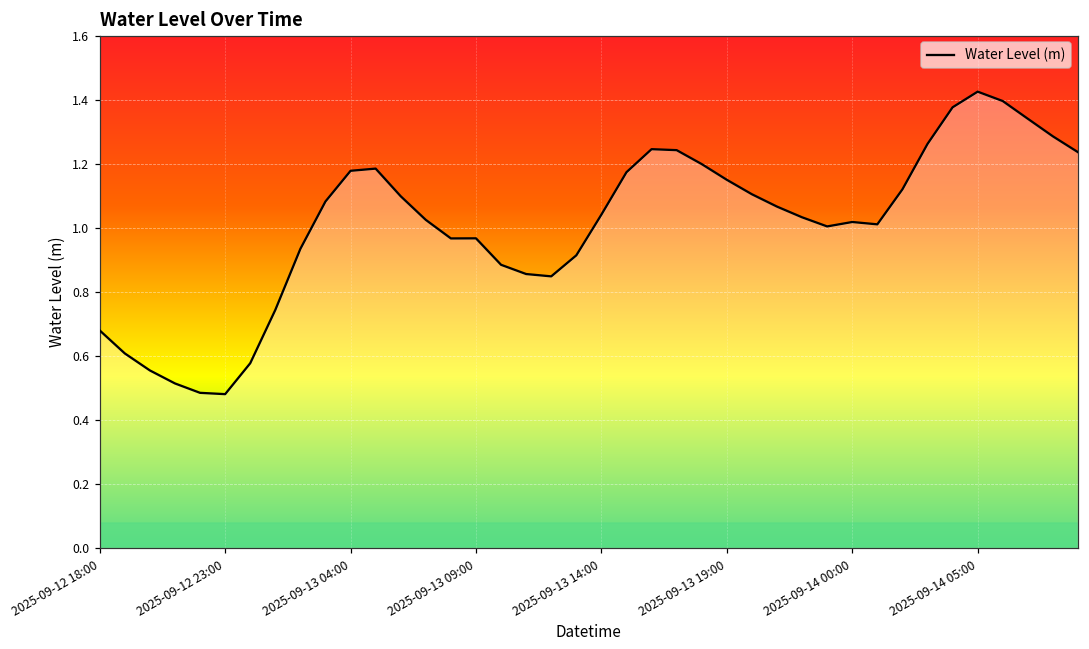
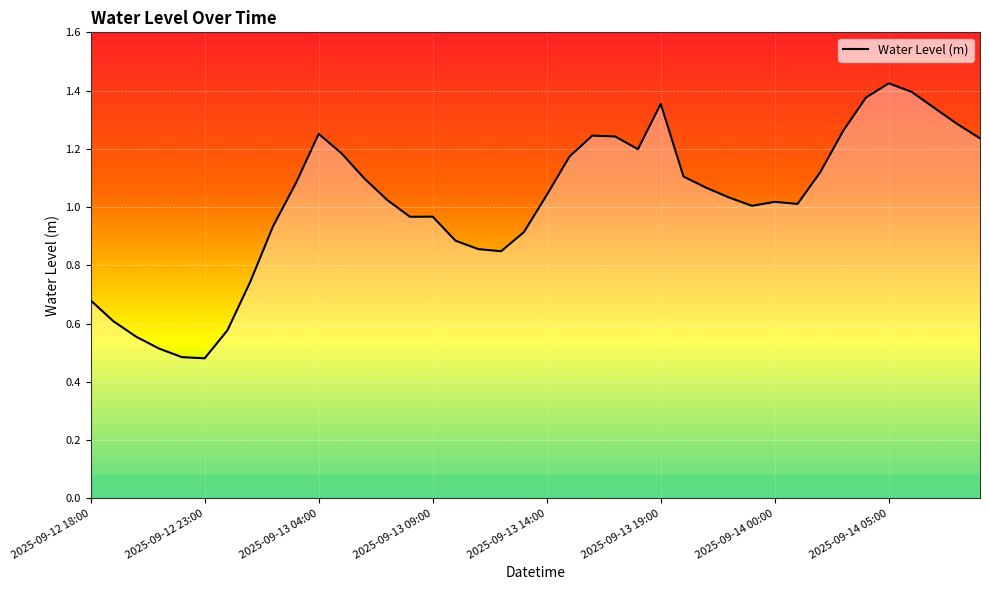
2025-09-13 04:00: 1.18 -> 1.25
2025-09-13 19:00: 1.15 -> 1.35
